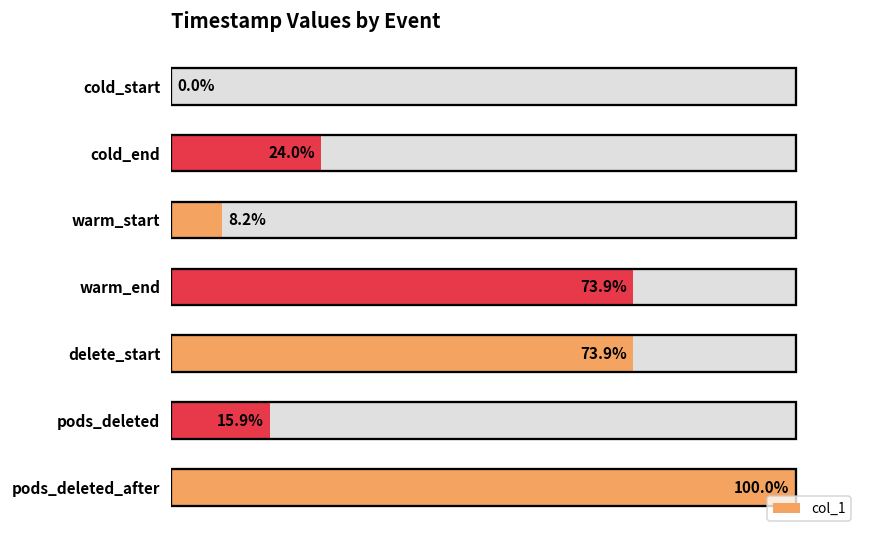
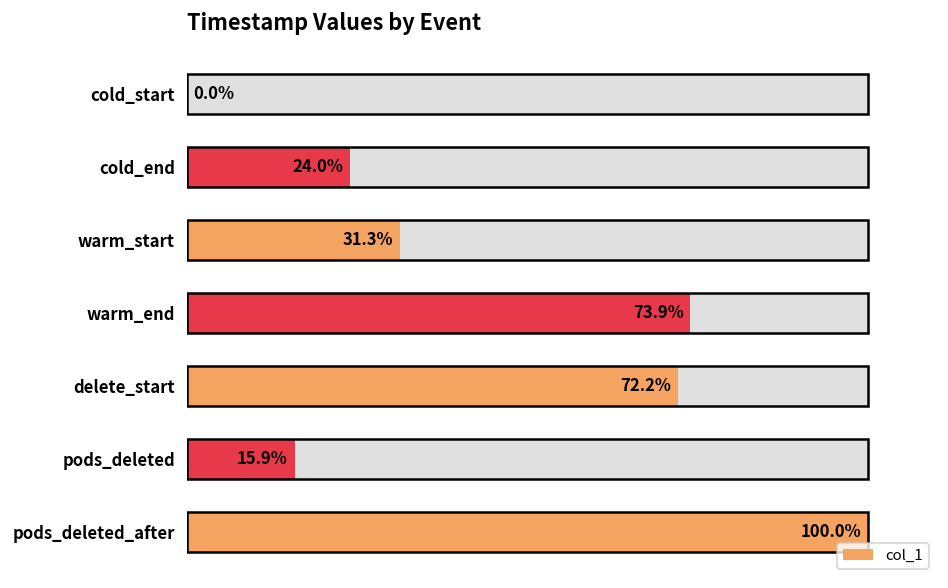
col_1, warm_start: 8.2% -> 31.3%
col_1, delete_start: 73.9% -> 72.2%
